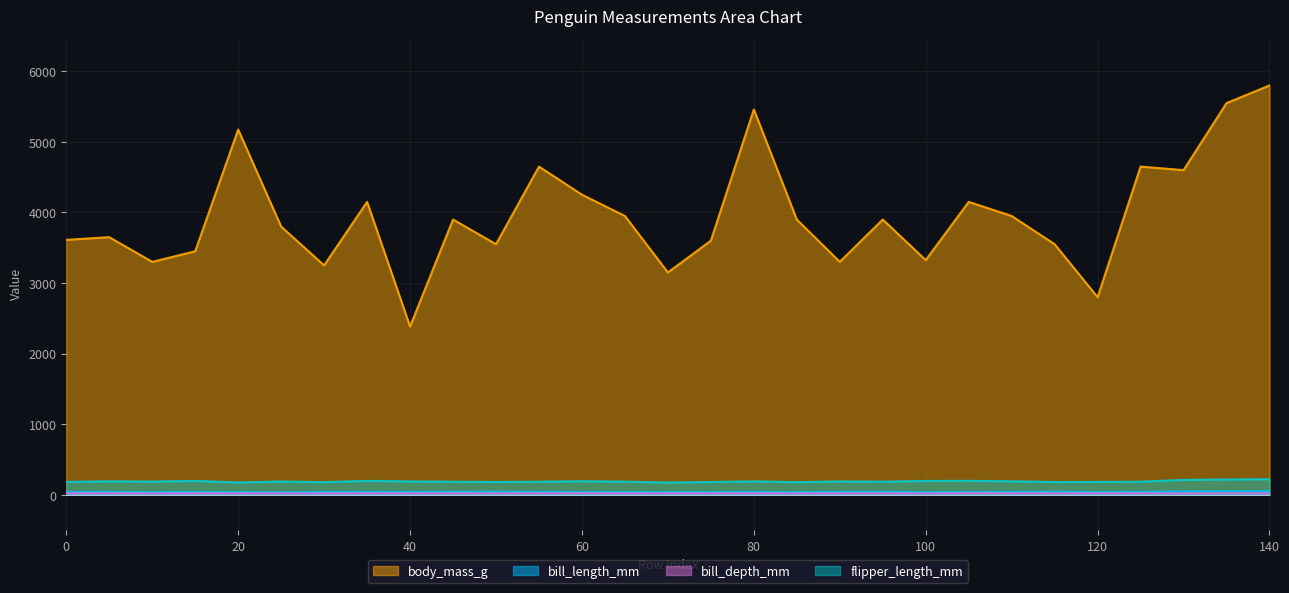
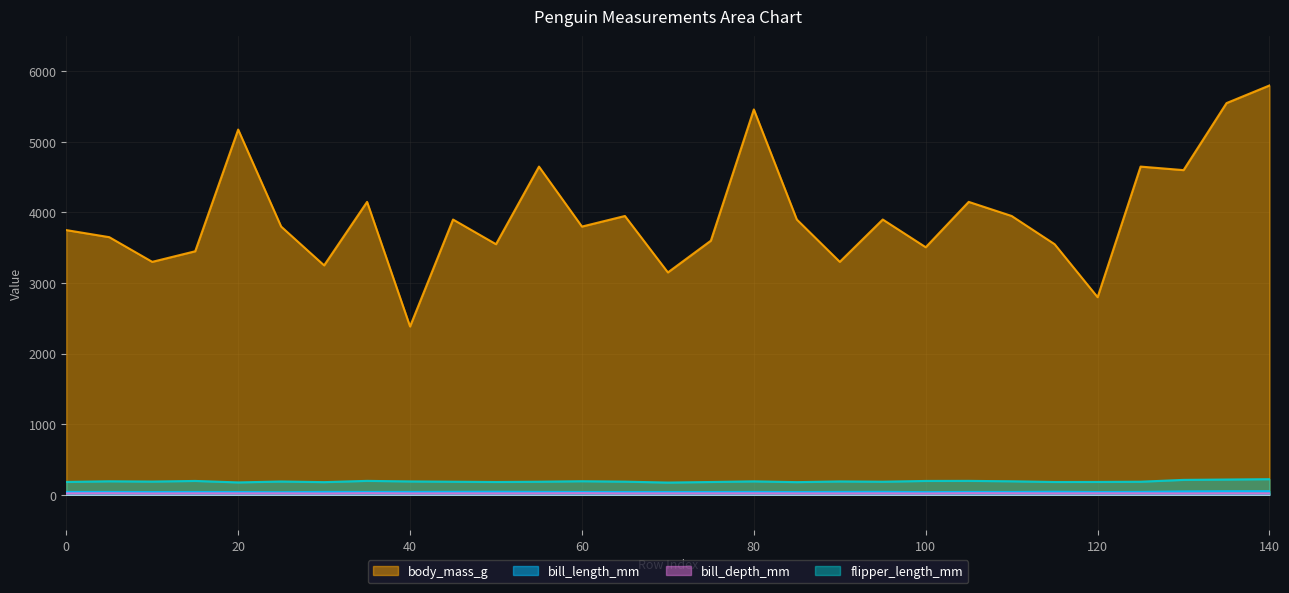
body_mass_g, 0: 3600 -> 3800
body_mass_g, 60: 4300 -> 3800
body_mass_g, 100: 3300 -> 3500
